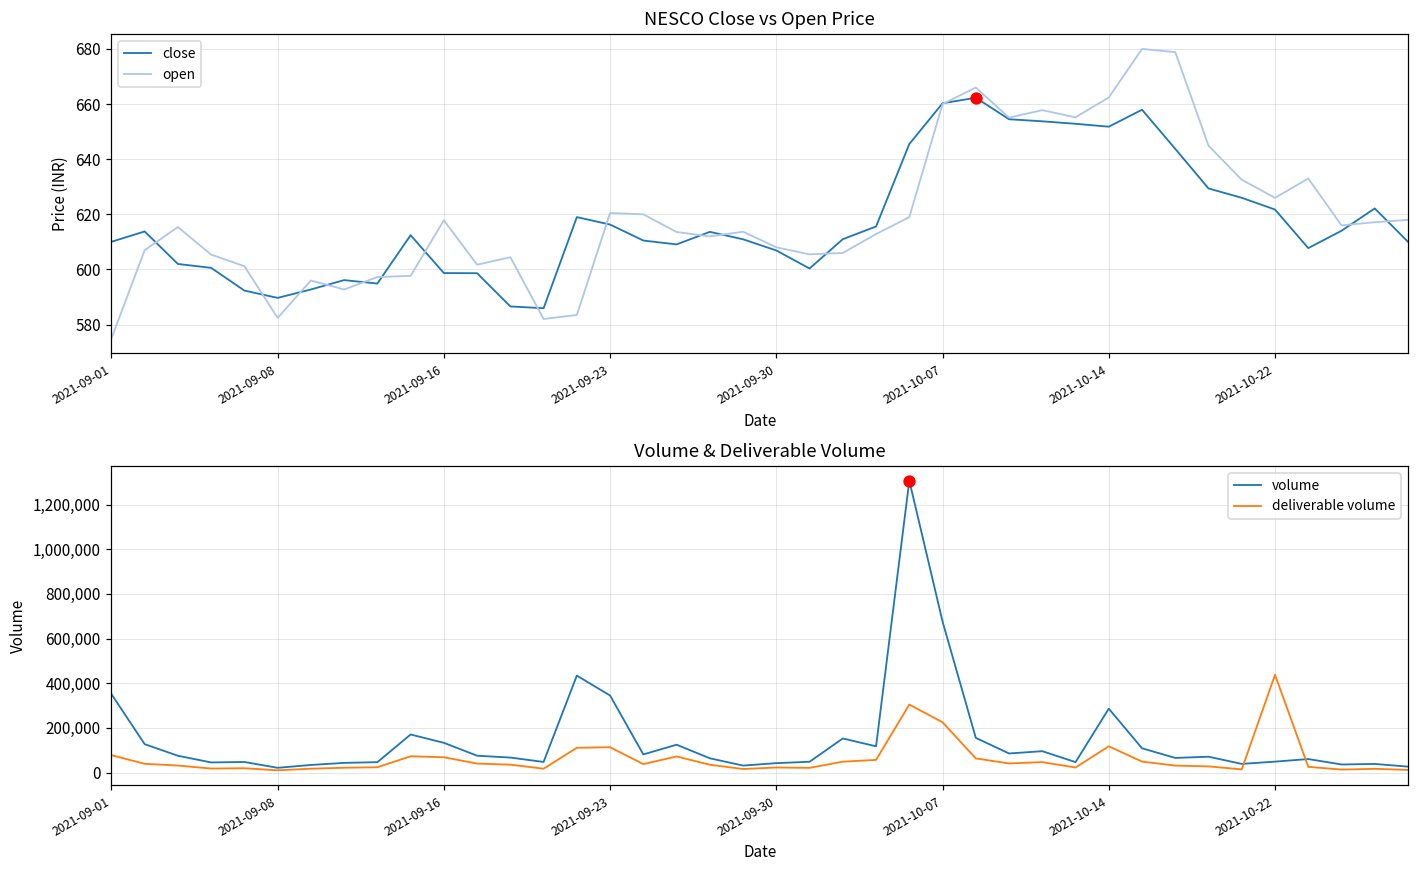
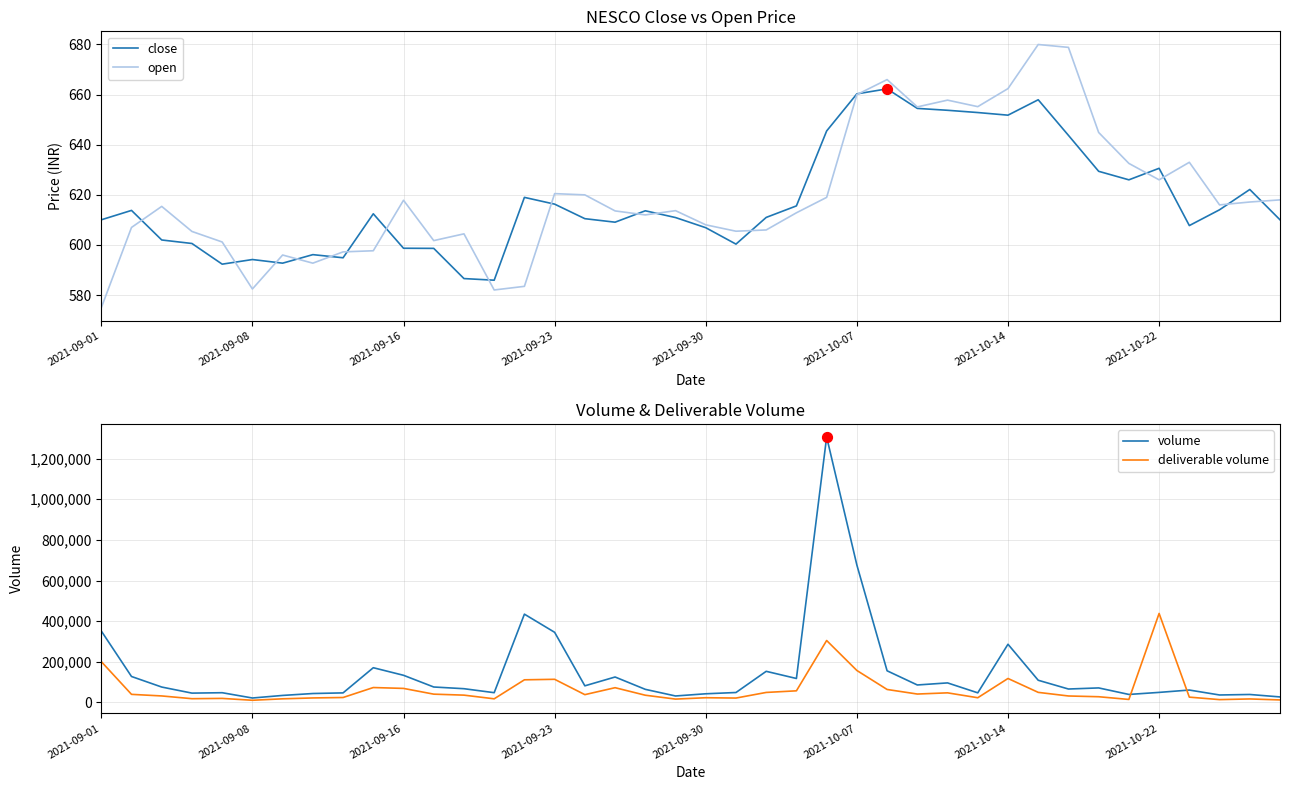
NESCO Close vs Open Price, close, 2021-09-08: 590 -> 594
NESCO Close vs Open Price, close, 2021-10-22: 622 -> 631
Volume & Deliverable Volume, deliverable volume, 2021-09-01: 80,000 -> 200,000
Volume & Deliverable Volume, deliverable volume, 2021-10-07: 220,000 -> 160,000
